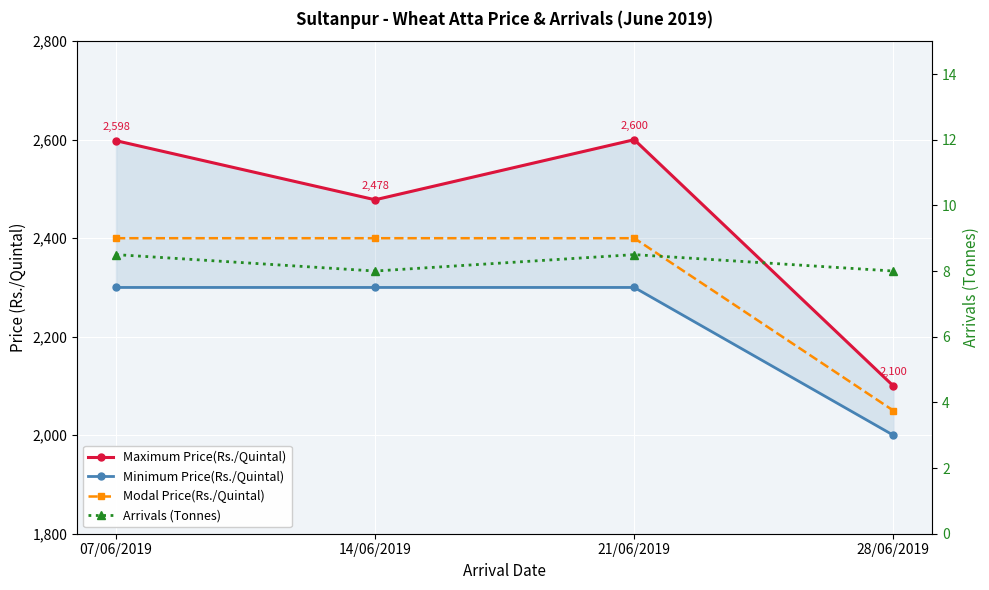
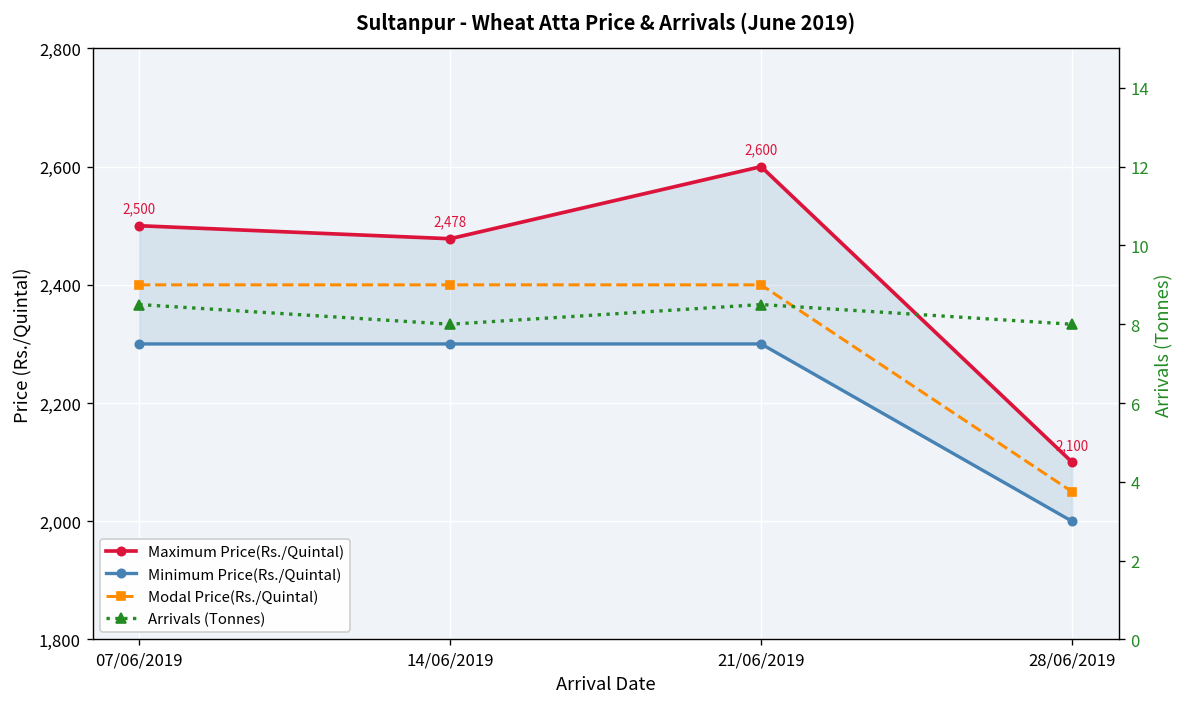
Maximum Price(Rs./Quintal), 07/06/2019: 2,598 -> 2,500
